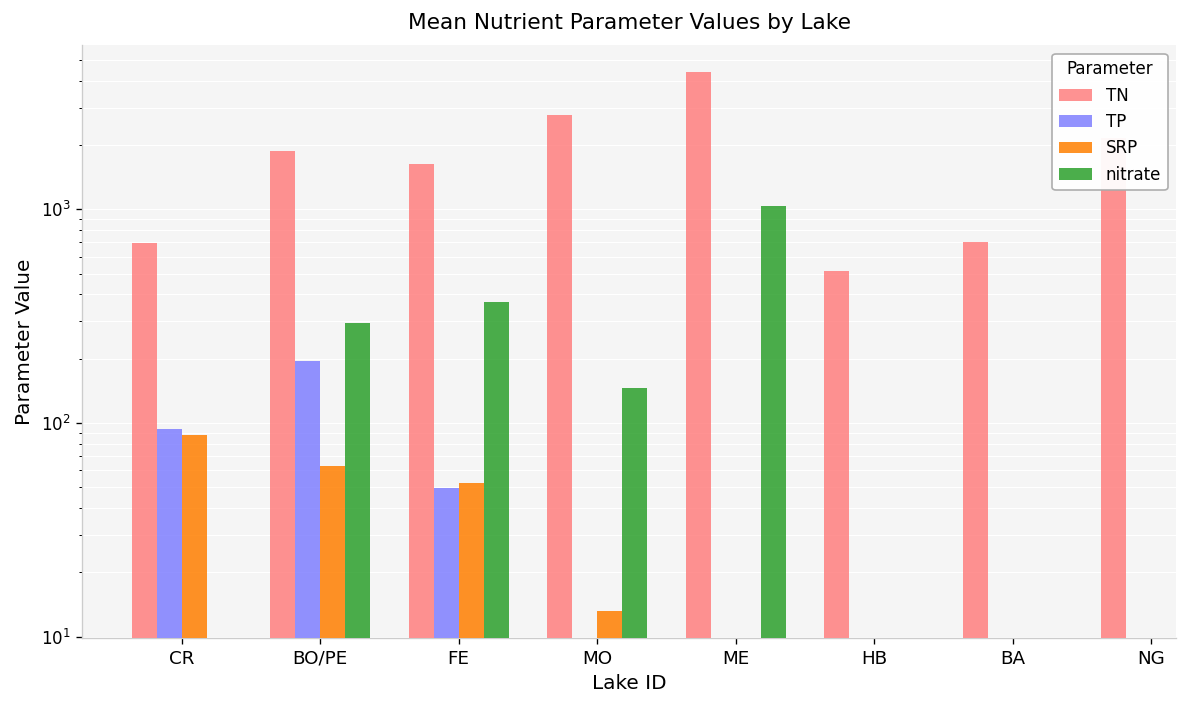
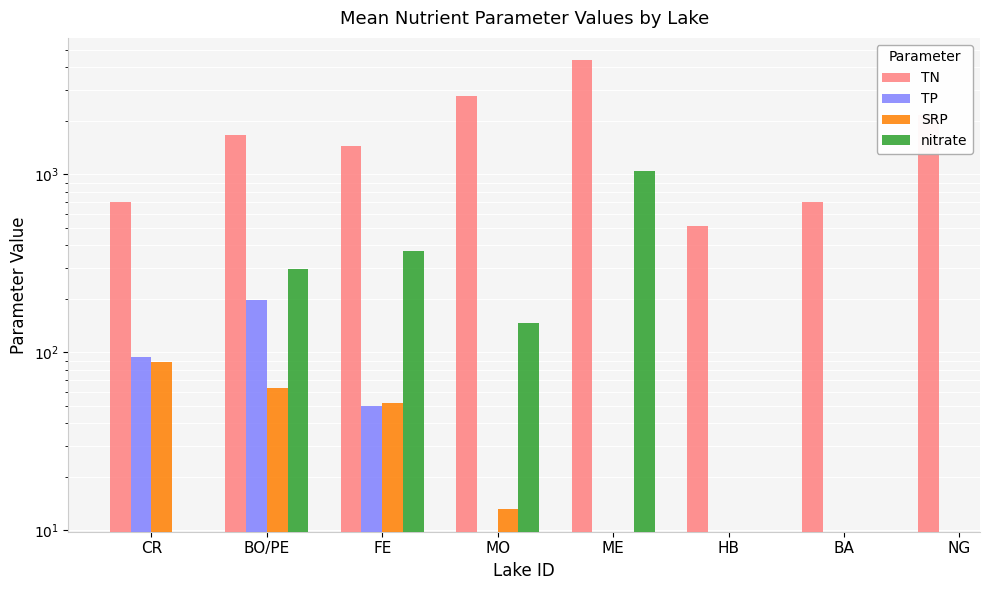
TN, BO/PE: 1900 -> 1700
TN, FE: 1600 -> 1500
